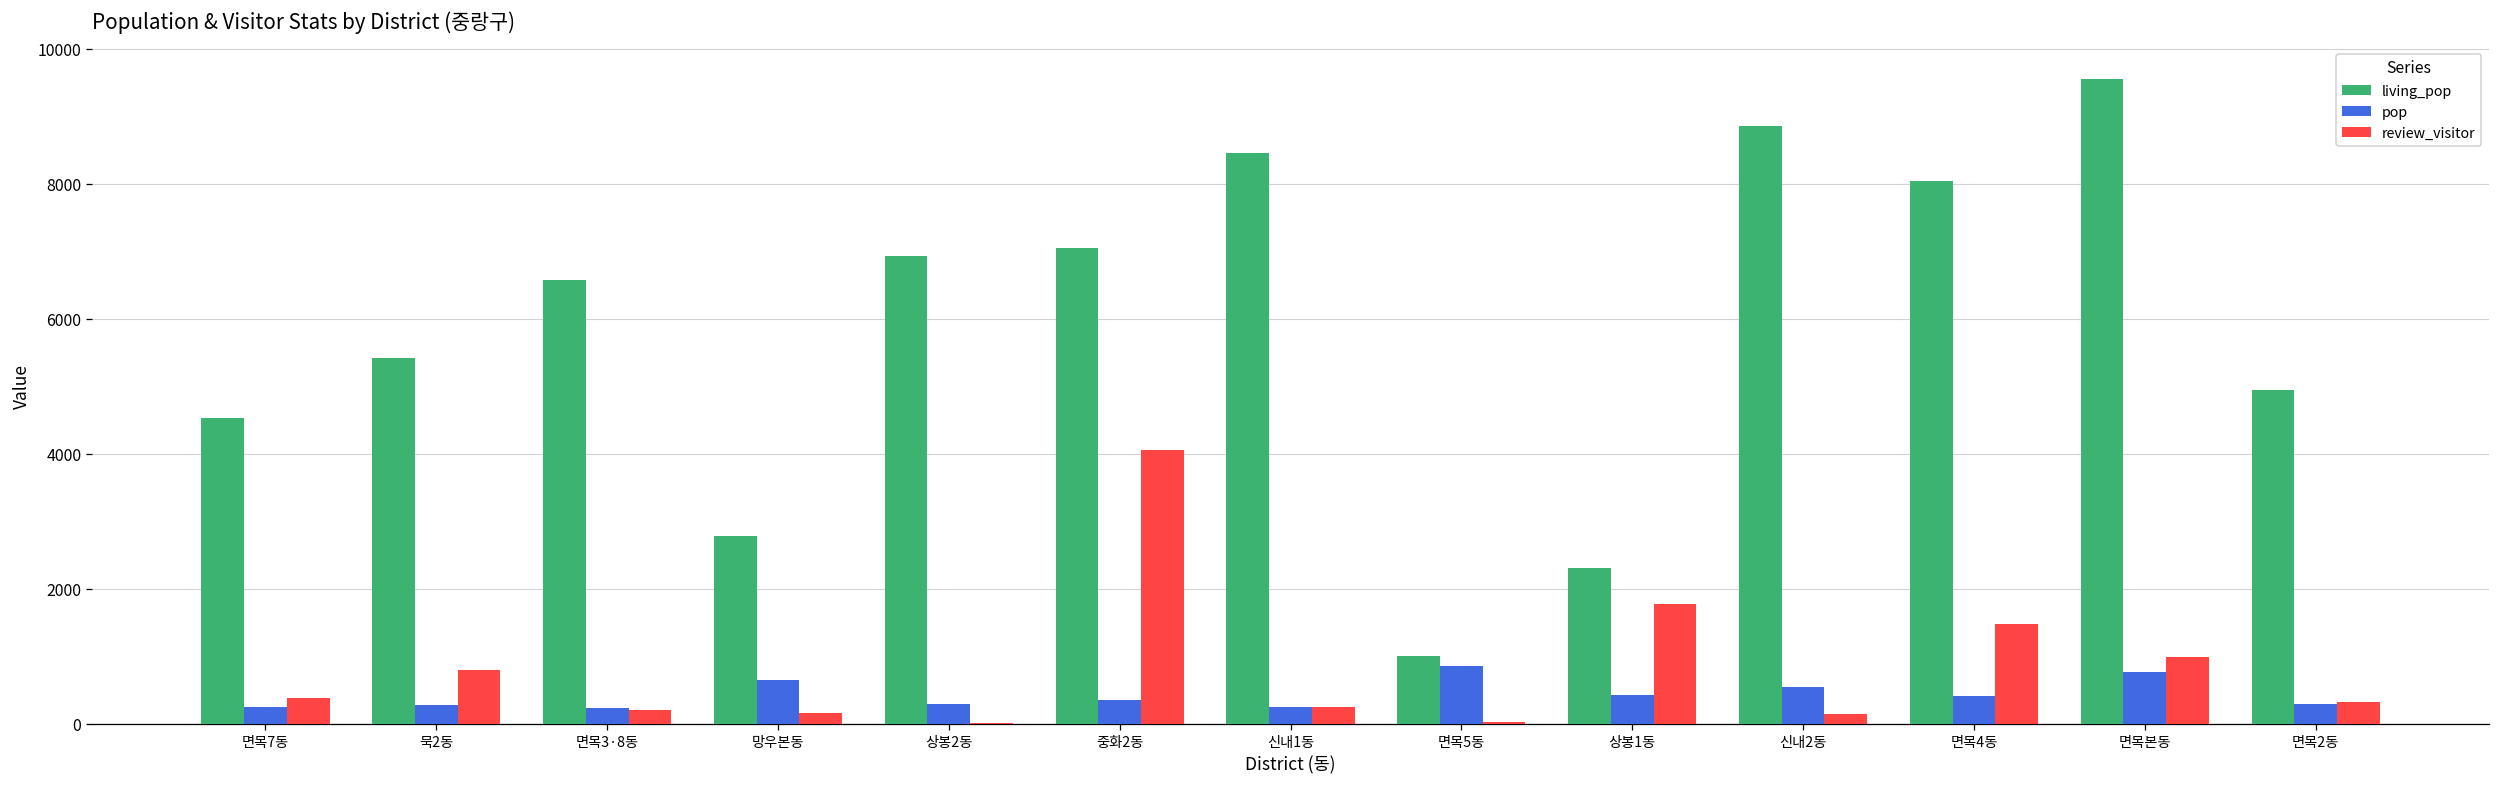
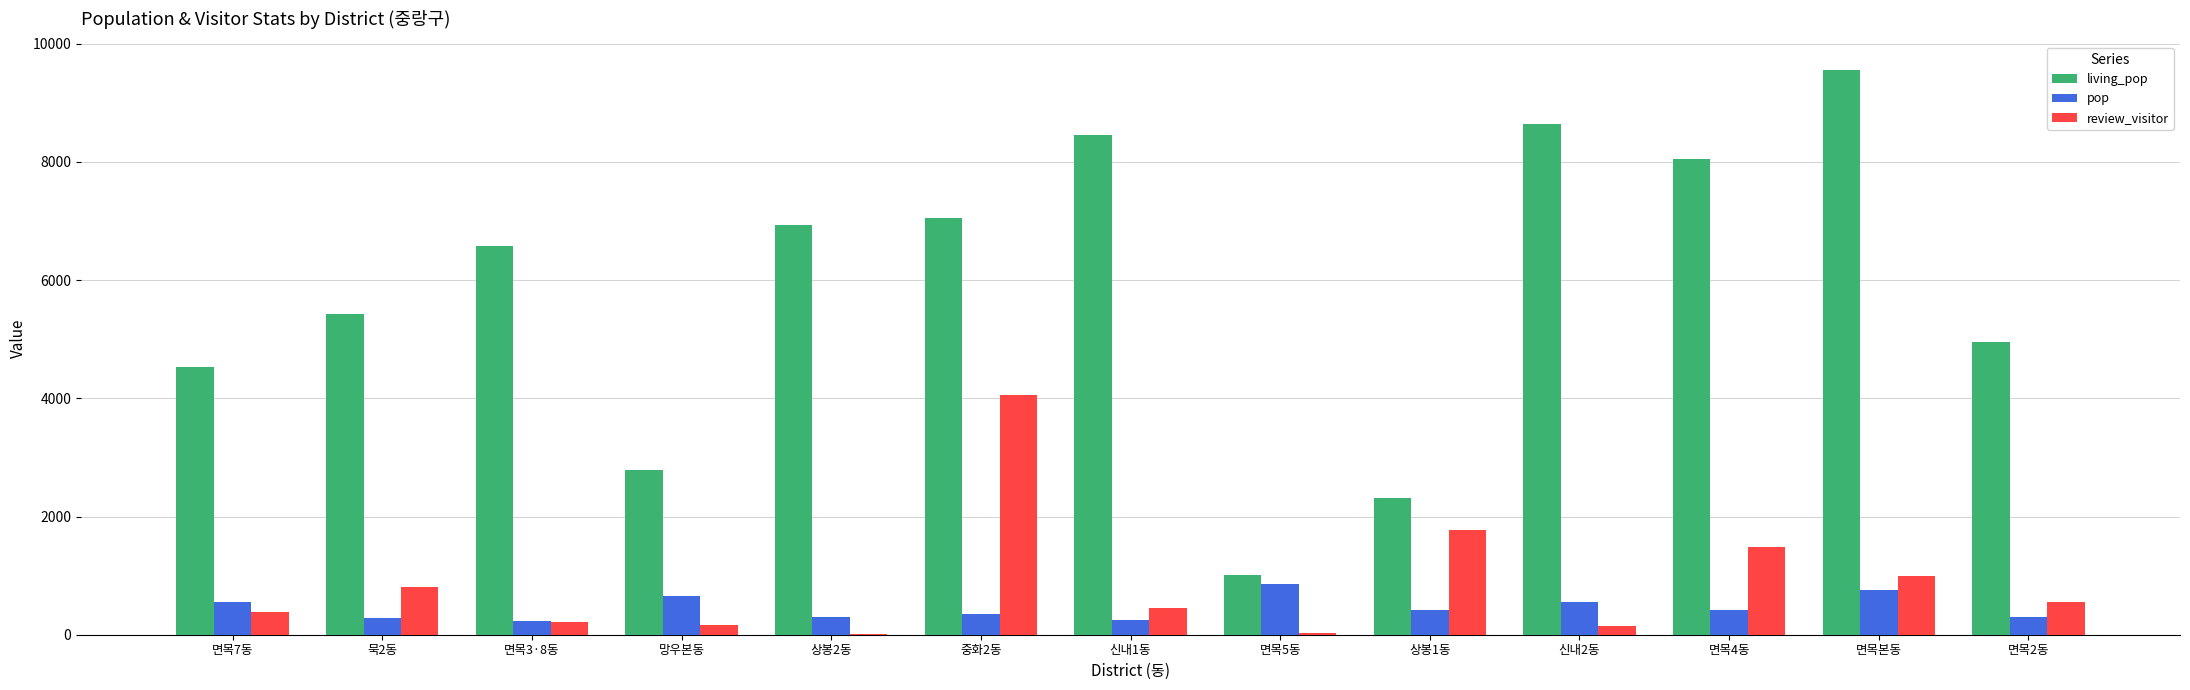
pop, 면목7동: 300 -> 500
review_visitor, 신내1동: 200 -> 500
living_pop, 신내2동: 8900 -> 8600
review_visitor, 면목2동: 300 -> 500
